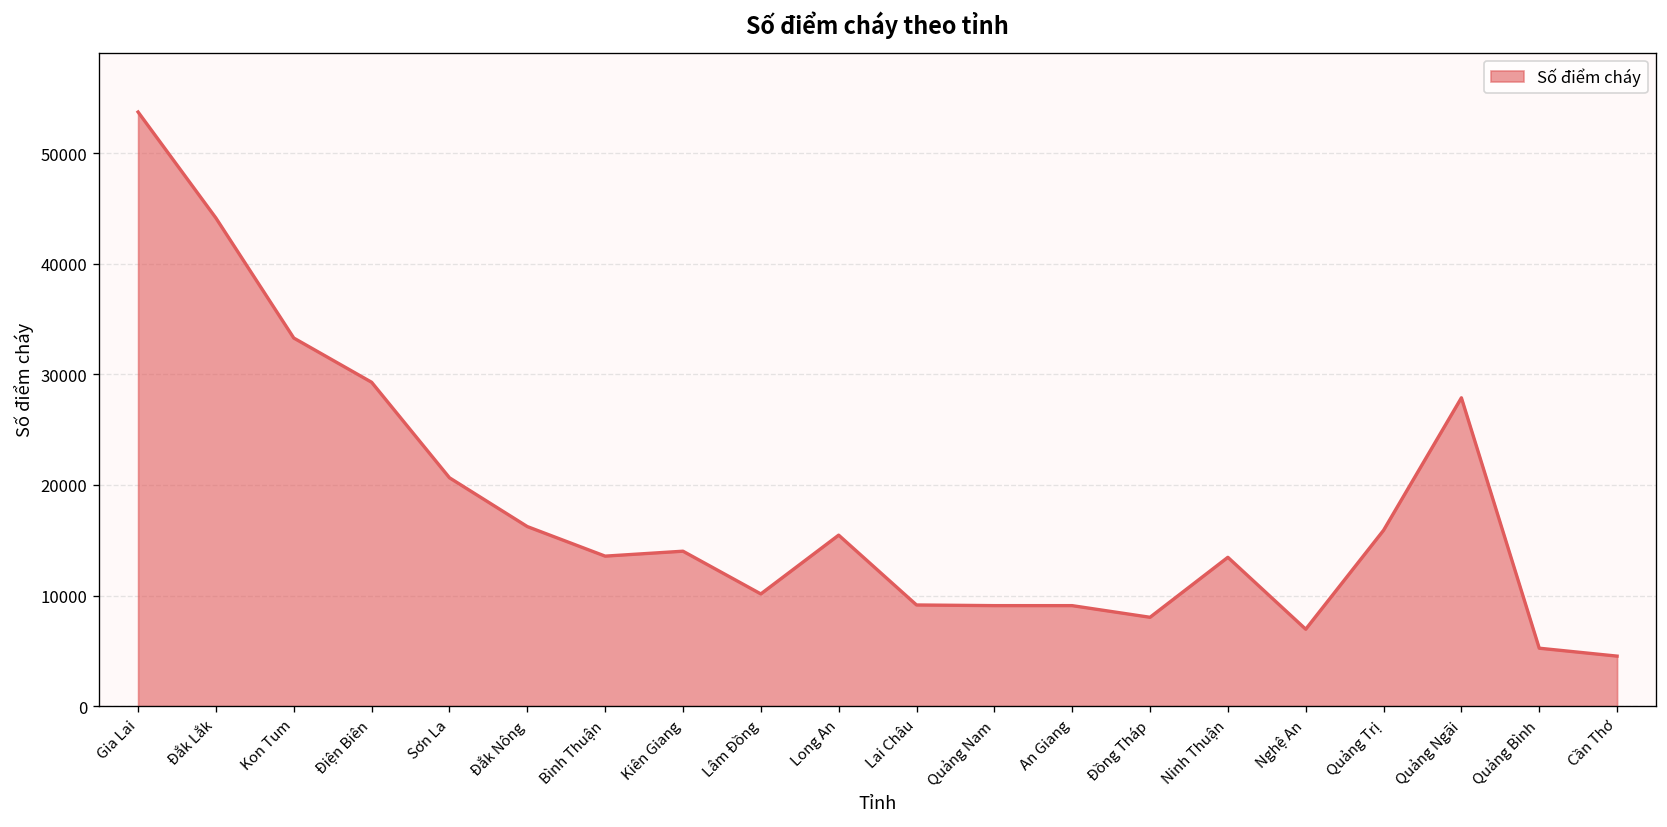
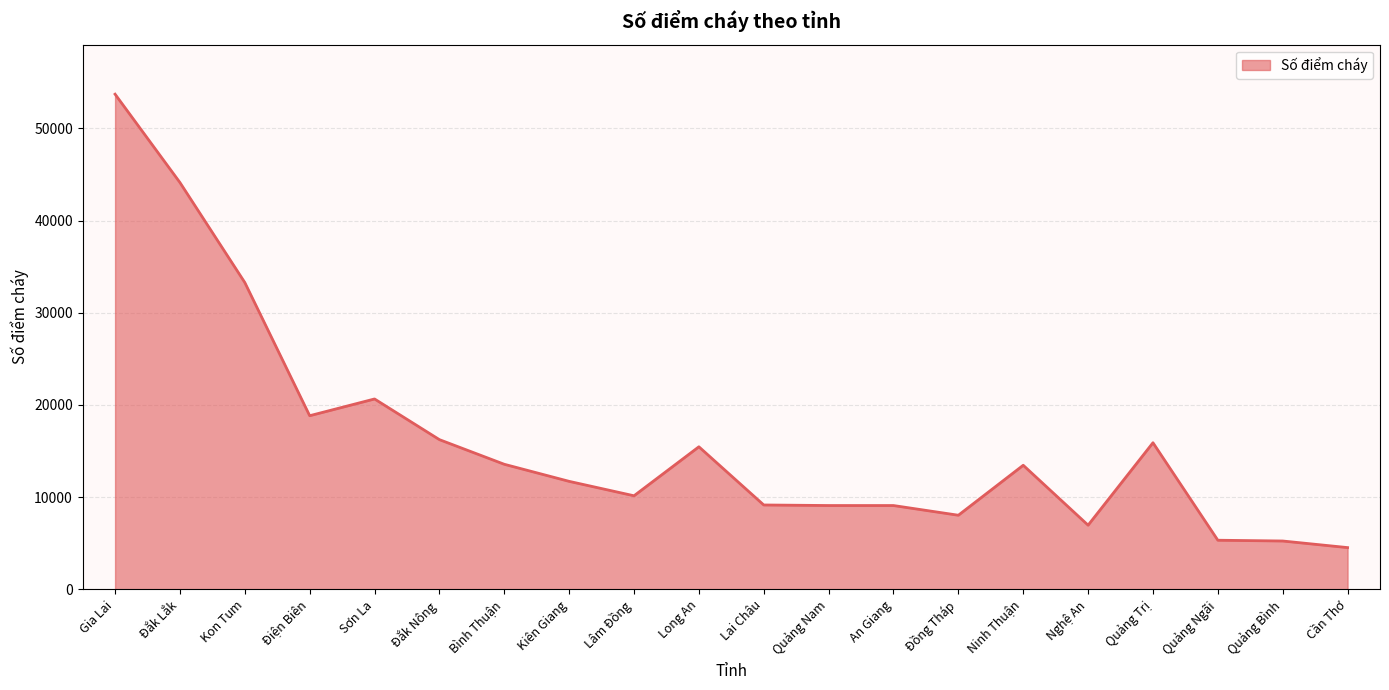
Điện Biên: 29000 -> 19000
Kiên Giang: 14000 -> 12000
Quảng Ngãi: 28000 -> 5000
